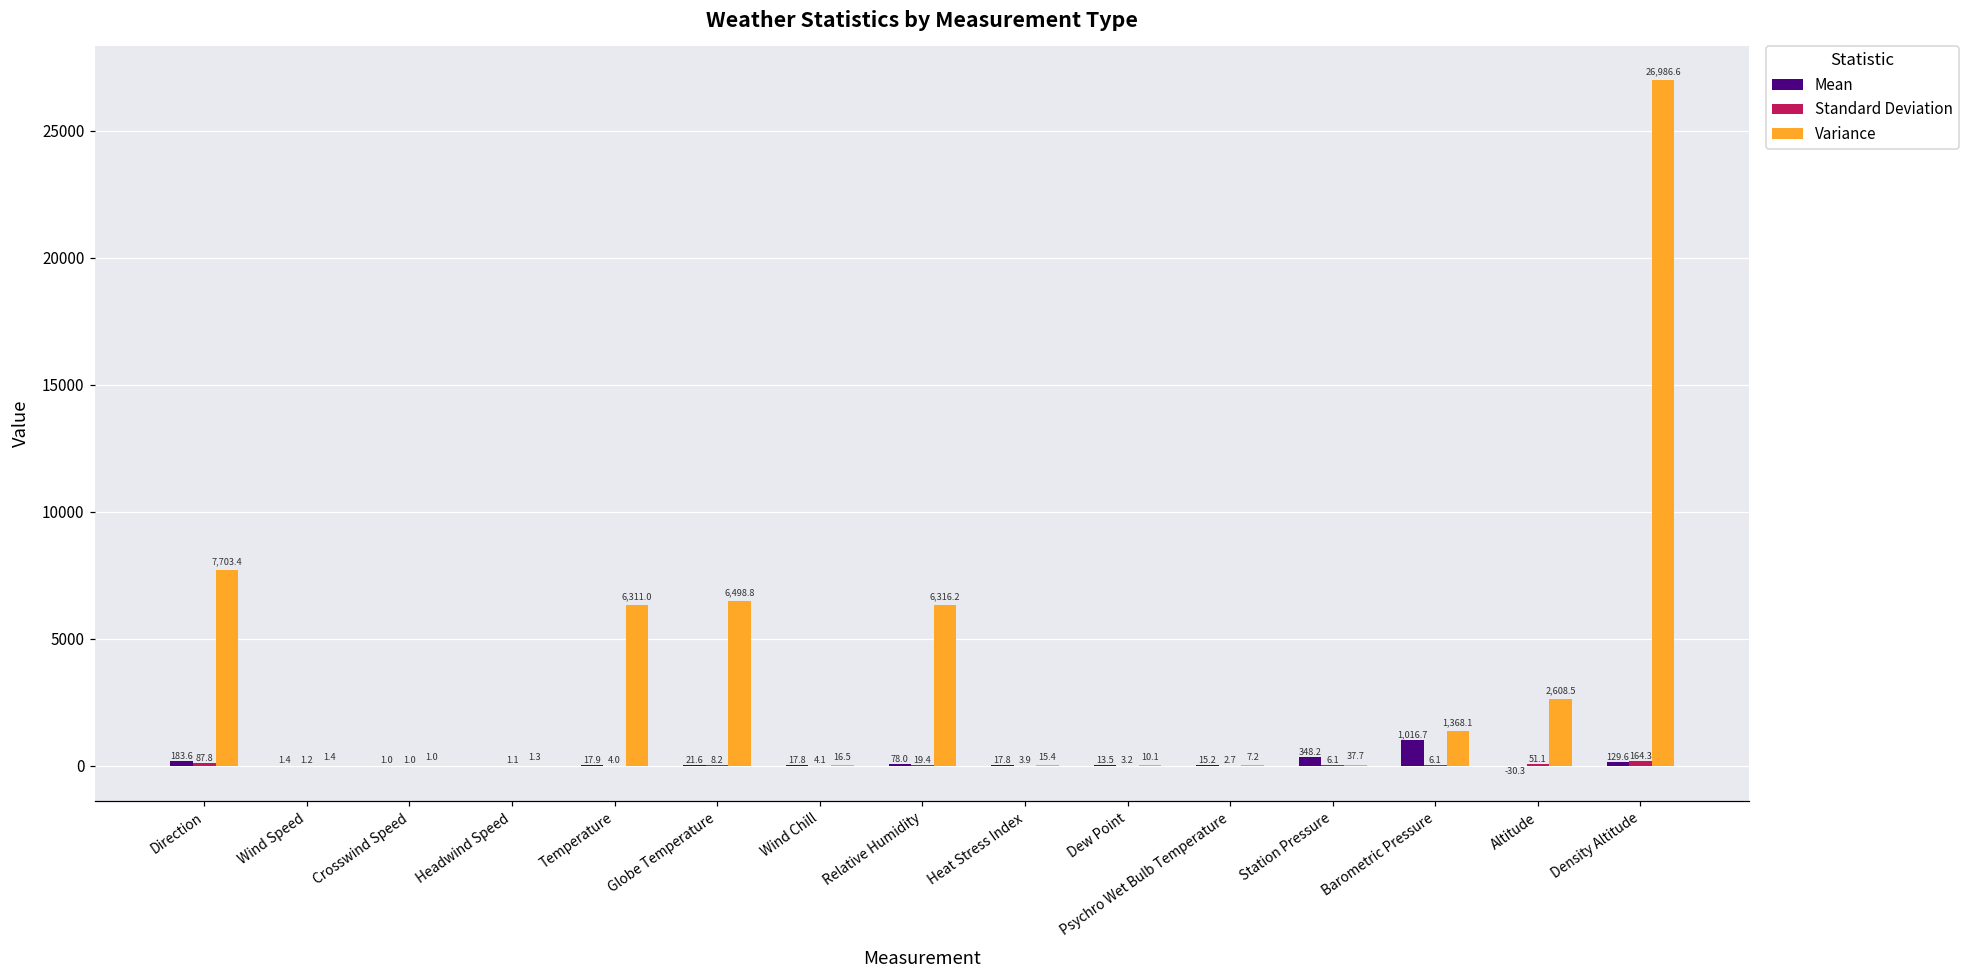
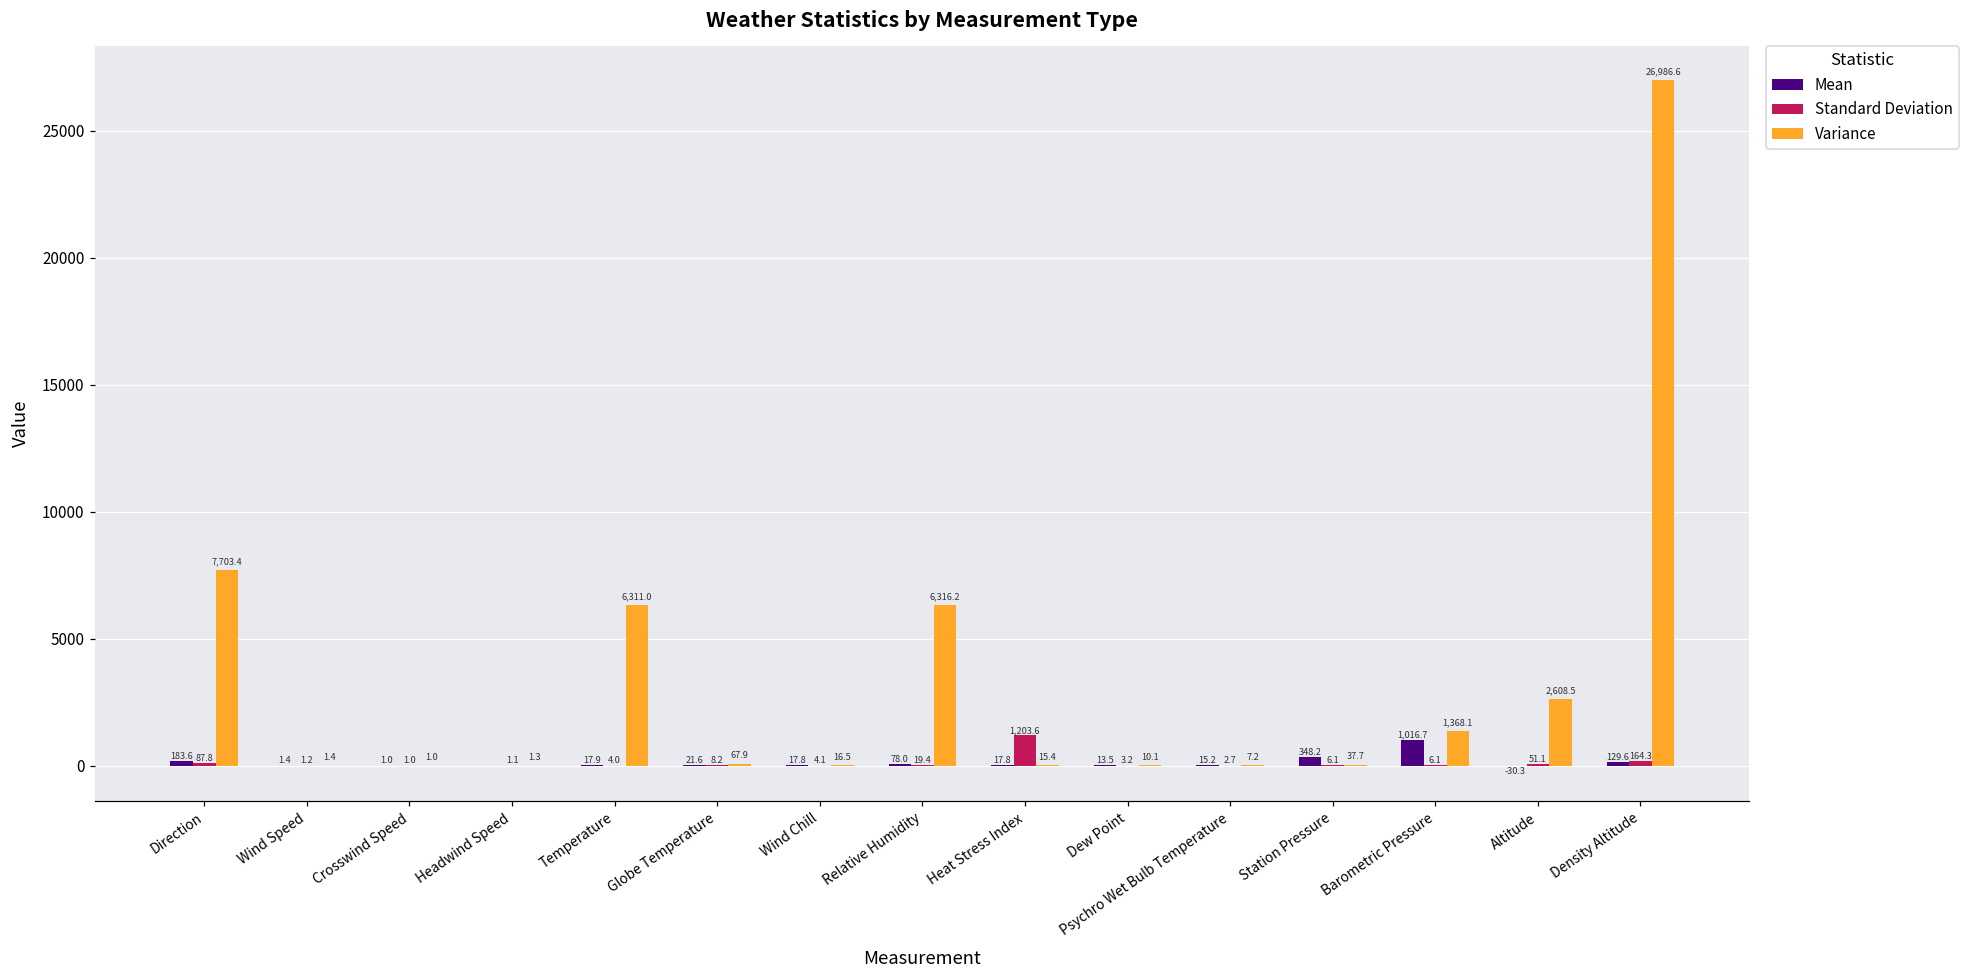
Variance, Globe Temperature: 6,498.8 -> 67.9
Standard Deviation, Heat Stress Index: 3.9 -> 1,203.6
